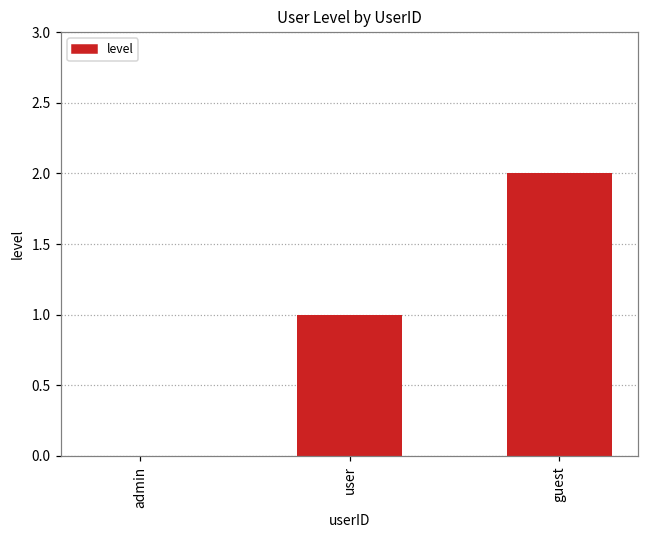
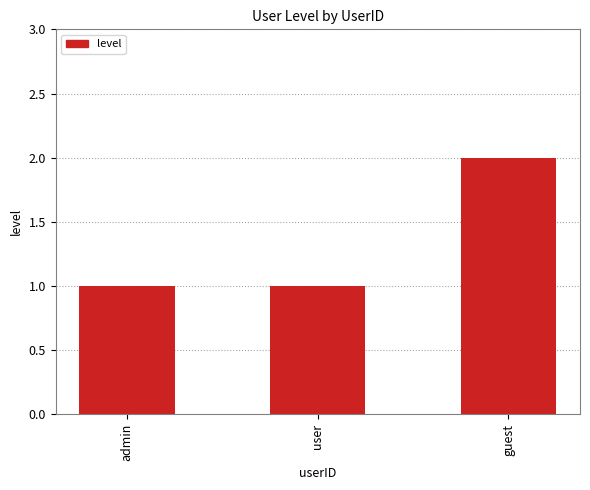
admin: 0 -> 1
